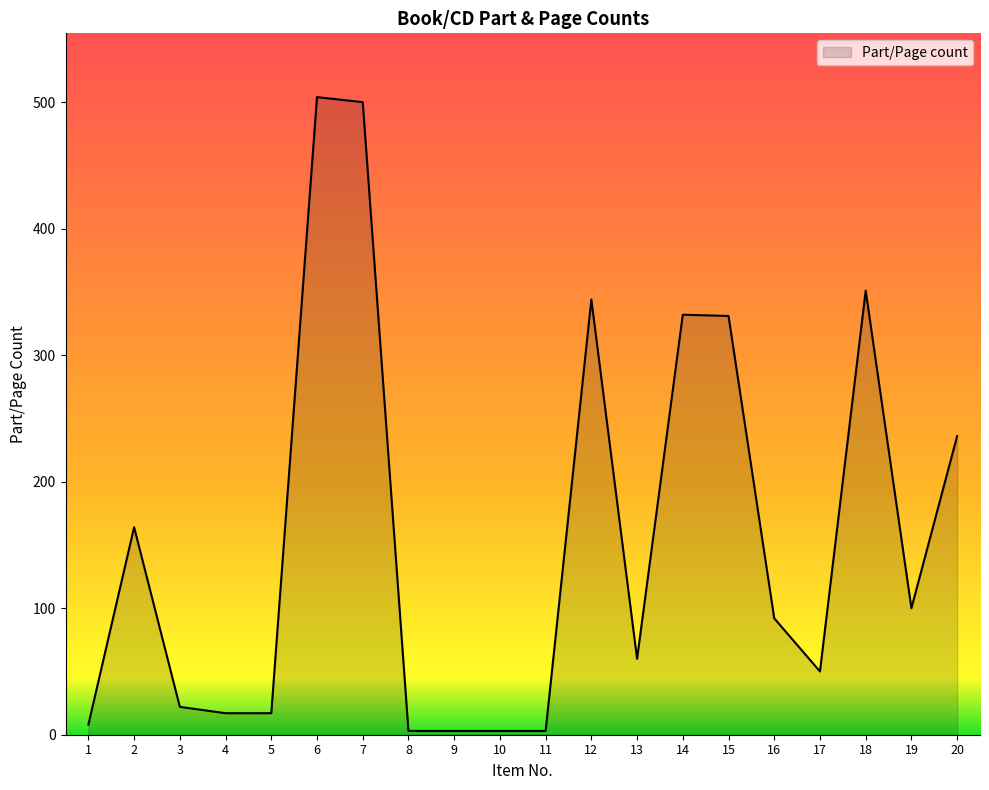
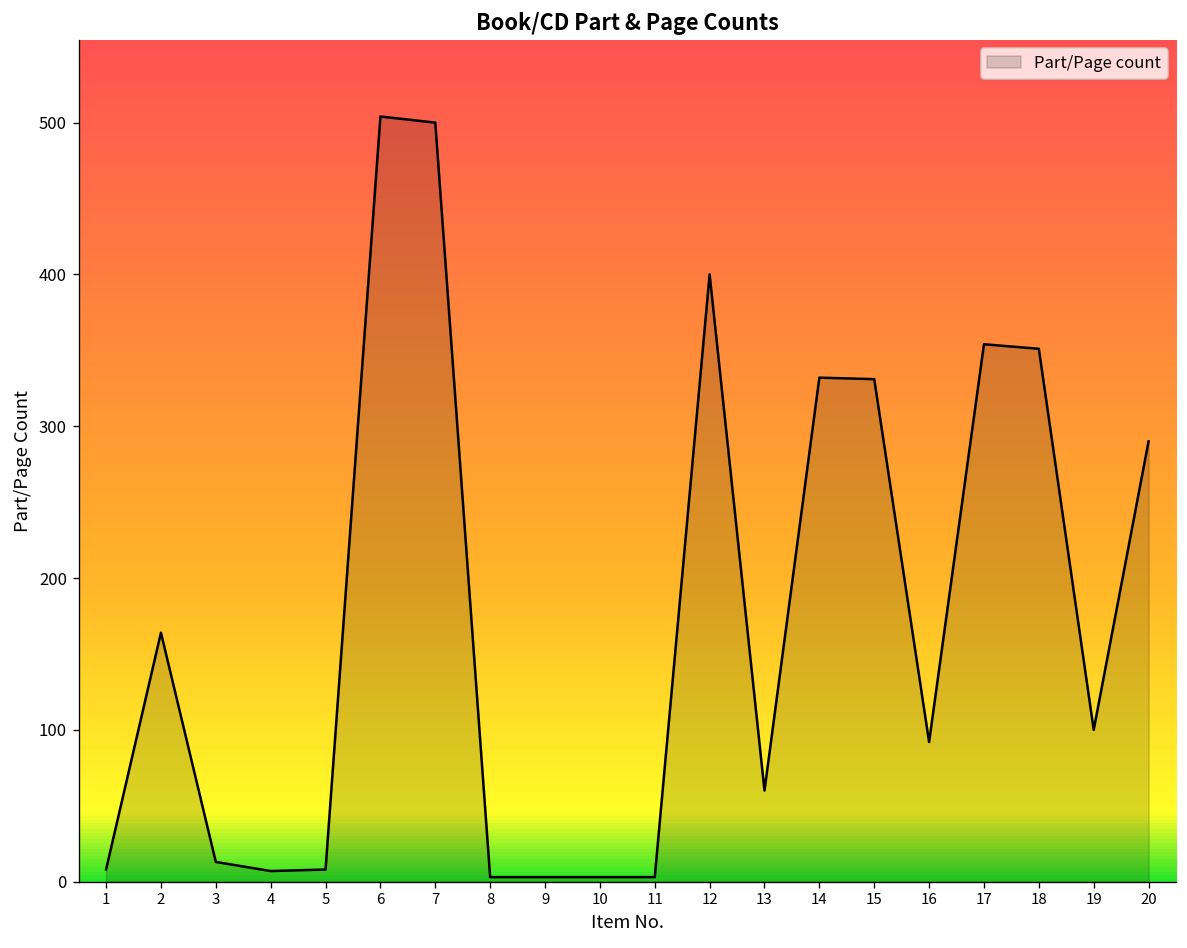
3: 22 -> 13
4: 17 -> 7
5: 17 -> 8
12: 344 -> 400
17: 50 -> 354
20: 236 -> 290
